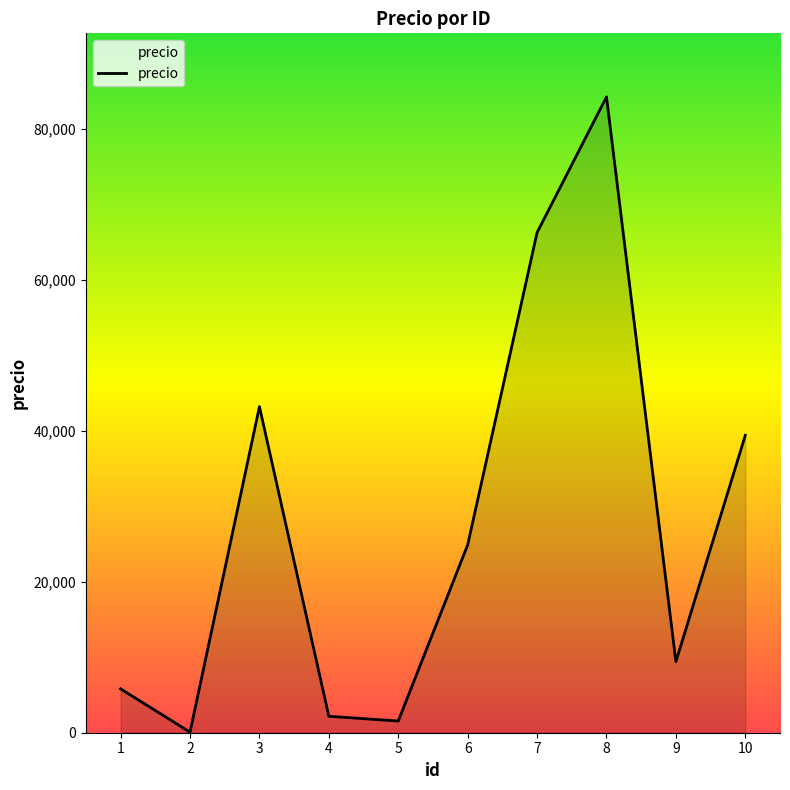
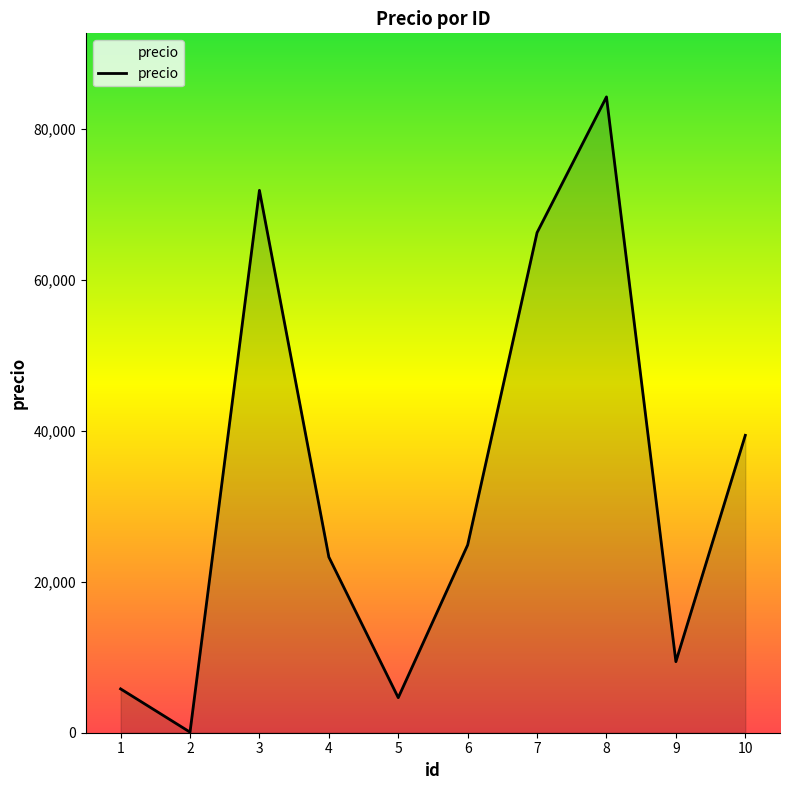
3: 43,000 -> 72,000
4: 2,000 -> 23,000
5: 2,000 -> 5,000
